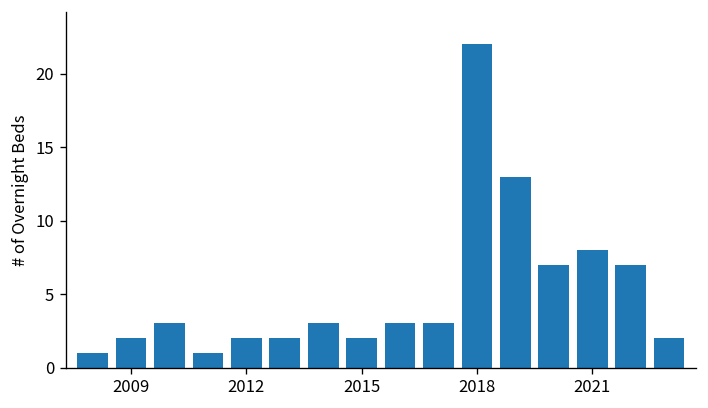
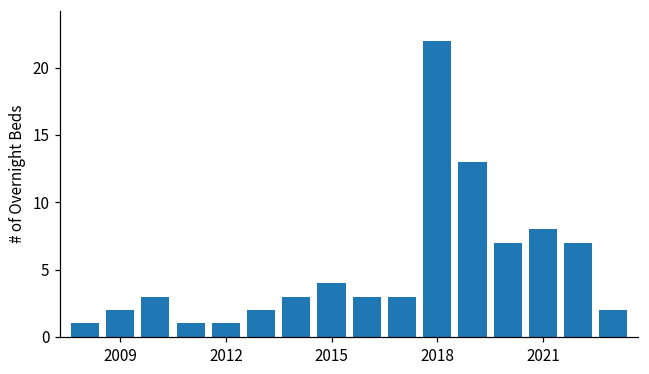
2012: 2 -> 1
2015: 2 -> 4
